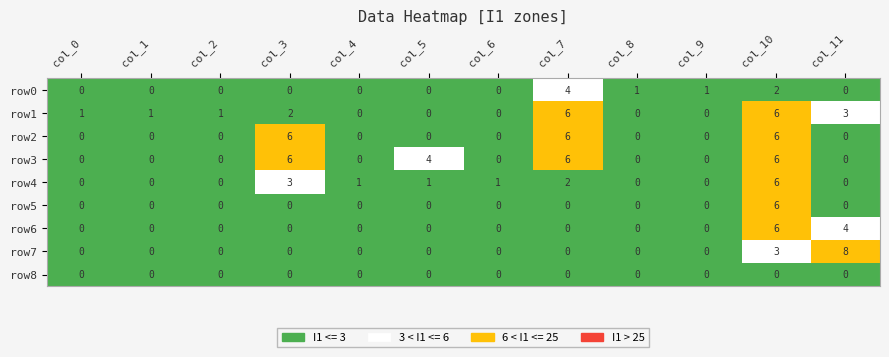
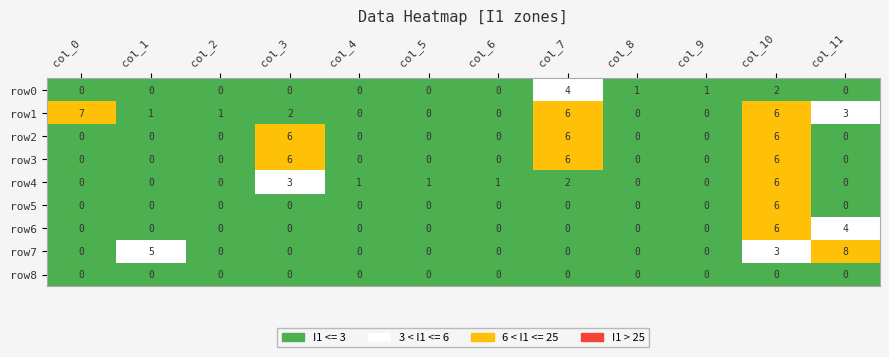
row1, col_0: 1 -> 7
row3, col_5: 4 -> 0
row7, col_1: 0 -> 5
